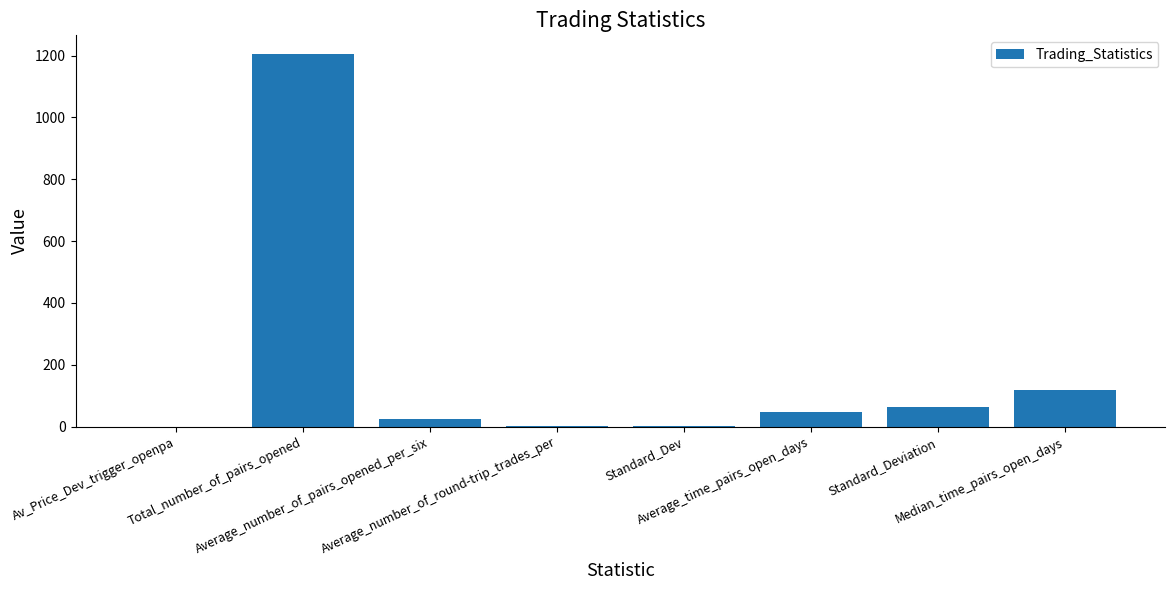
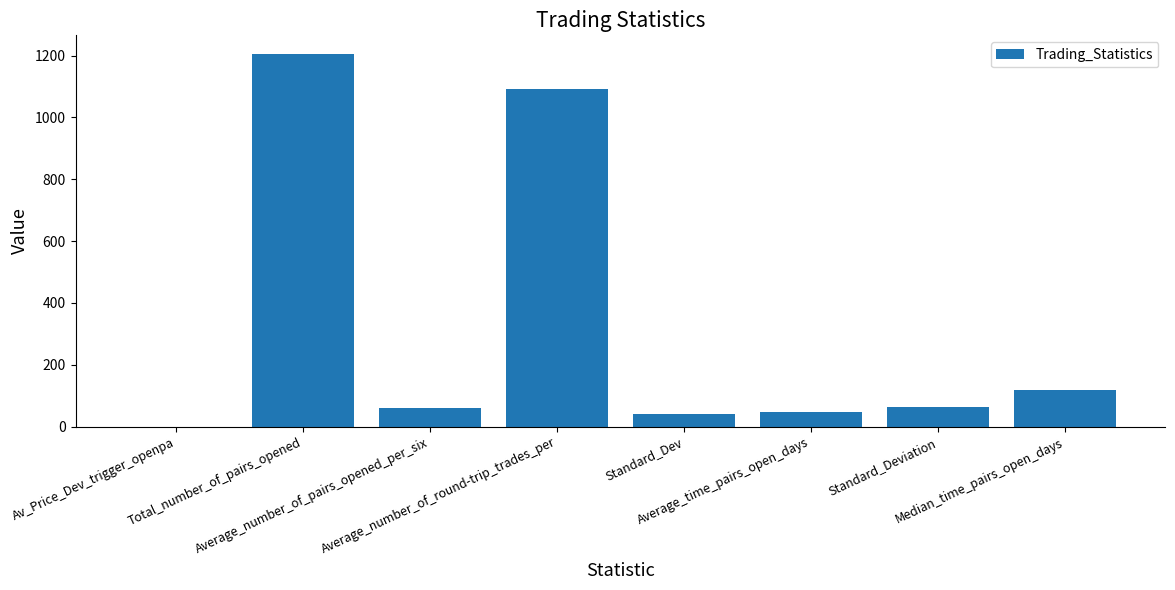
Average_number_of_pairs_opened_per_six: 20 -> 60
Average_number_of_round-trip_trades_per: 0 -> 1090
Standard_Dev: 0 -> 40
